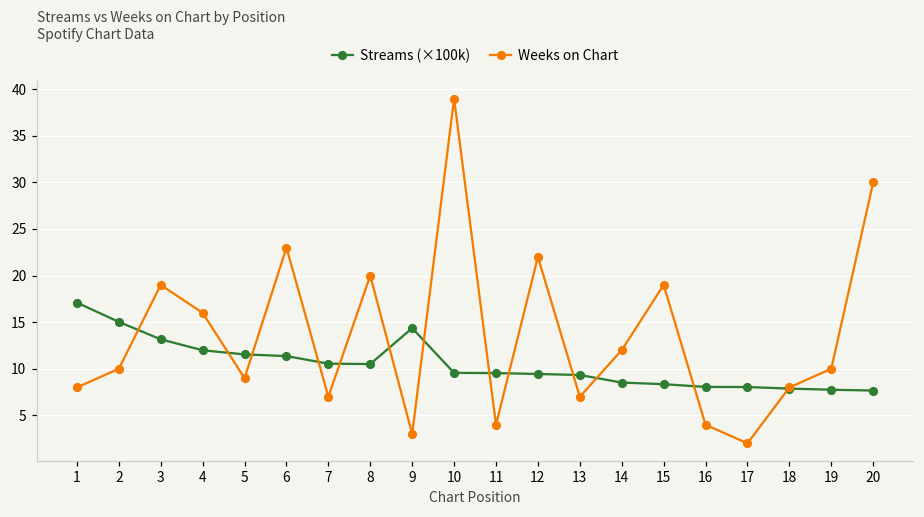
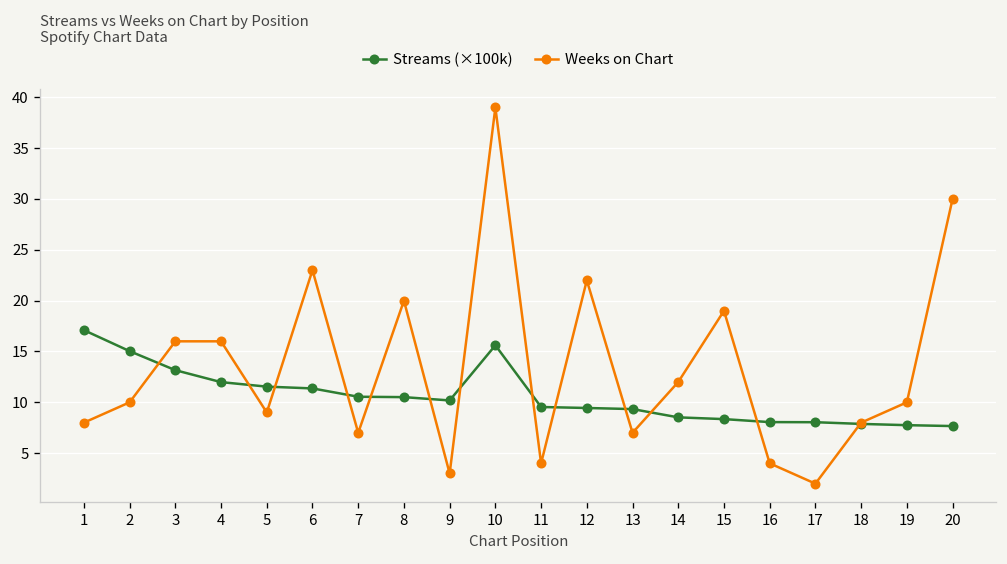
Weeks on Chart, 3: 19 -> 16
Streams (×100k), 9: 14 -> 10
Streams (×100k), 10: 10 -> 16
